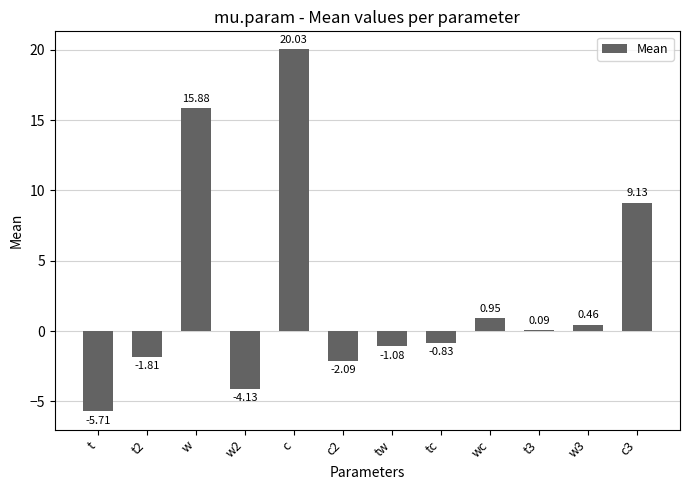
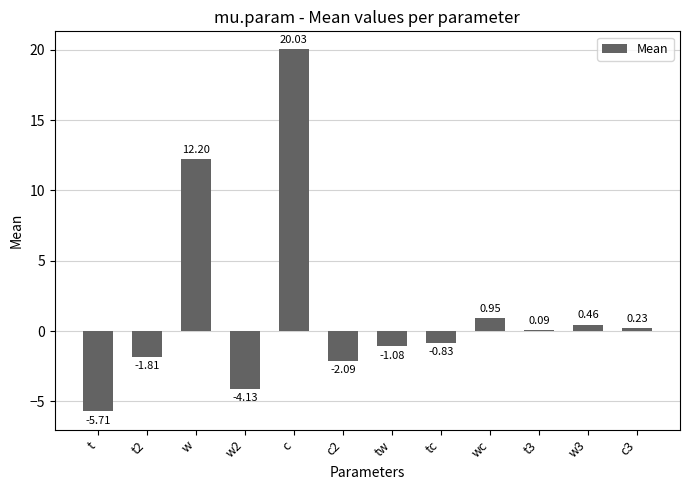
w: 15.88 -> 12.20
c3: 9.13 -> 0.23
